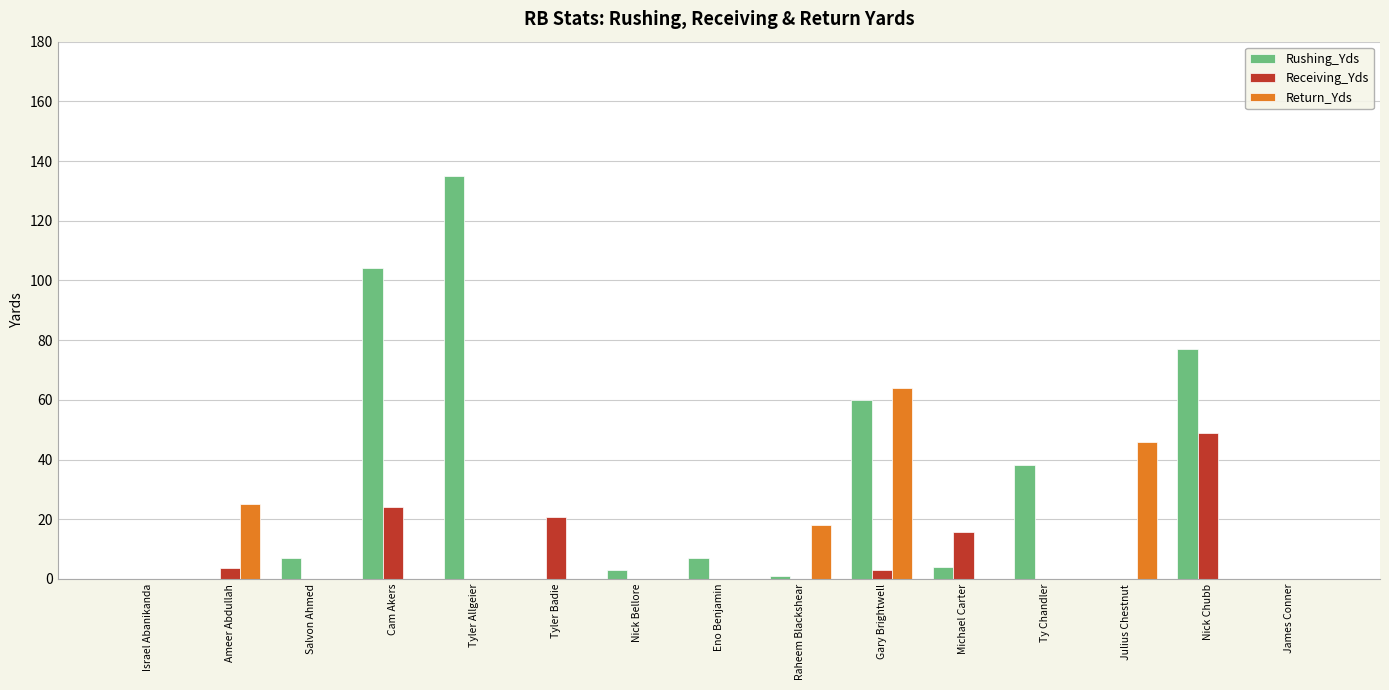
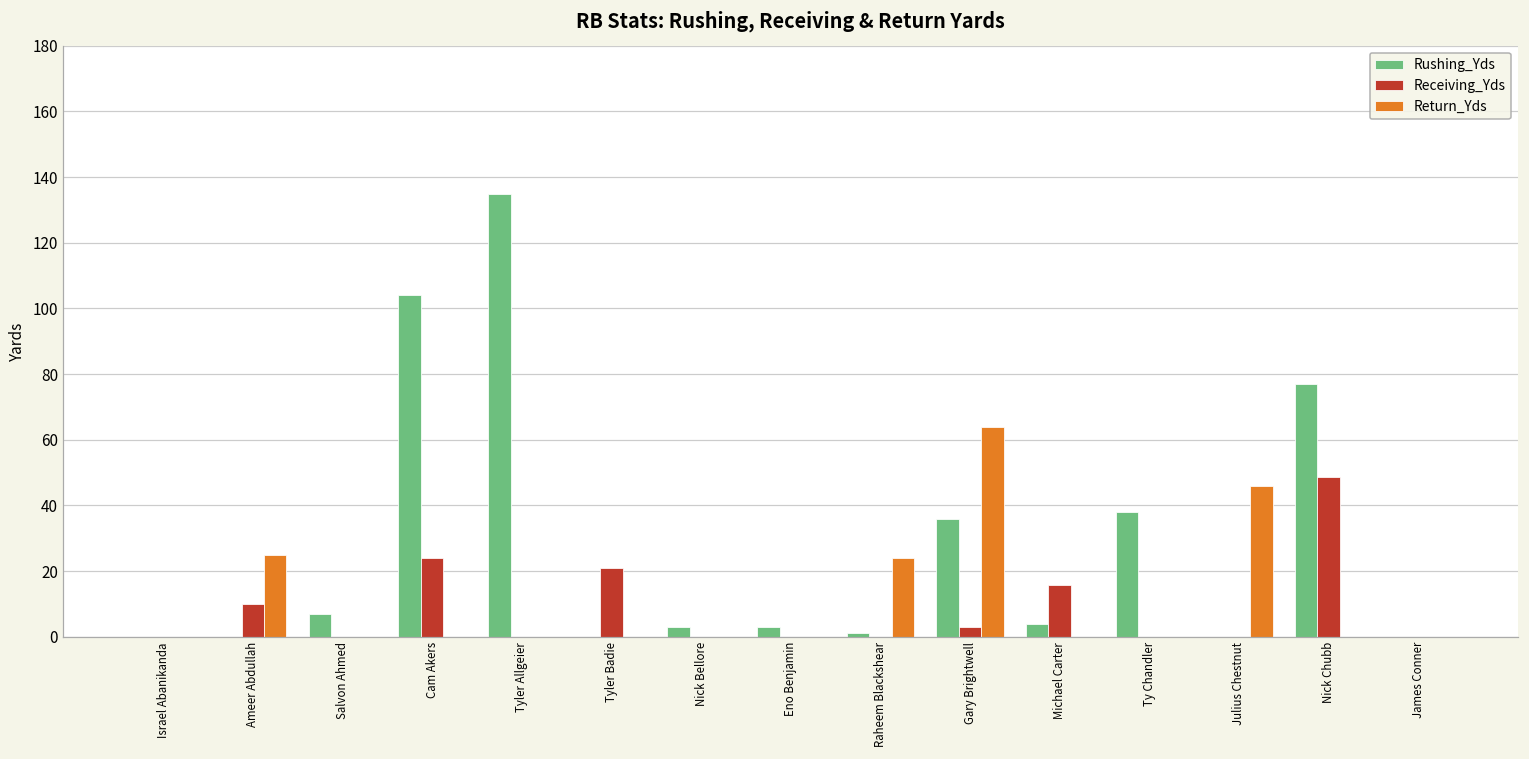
Receiving_Yds, Ameer Abdullah: 4 -> 10
Rushing_Yds, Eno Benjamin: 7 -> 3
Return_Yds, Raheem Blackshear: 18 -> 24
Rushing_Yds, Gary Brightwell: 60 -> 36
